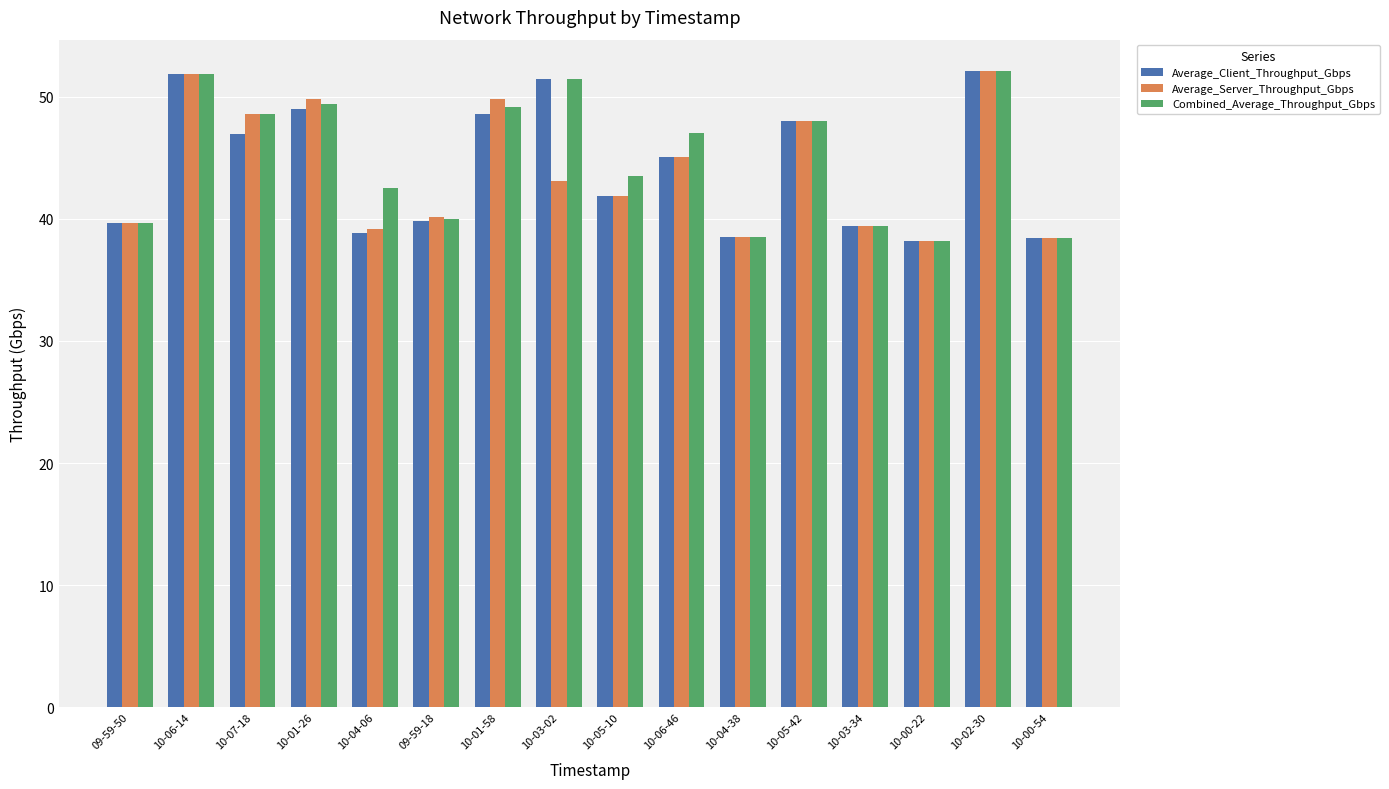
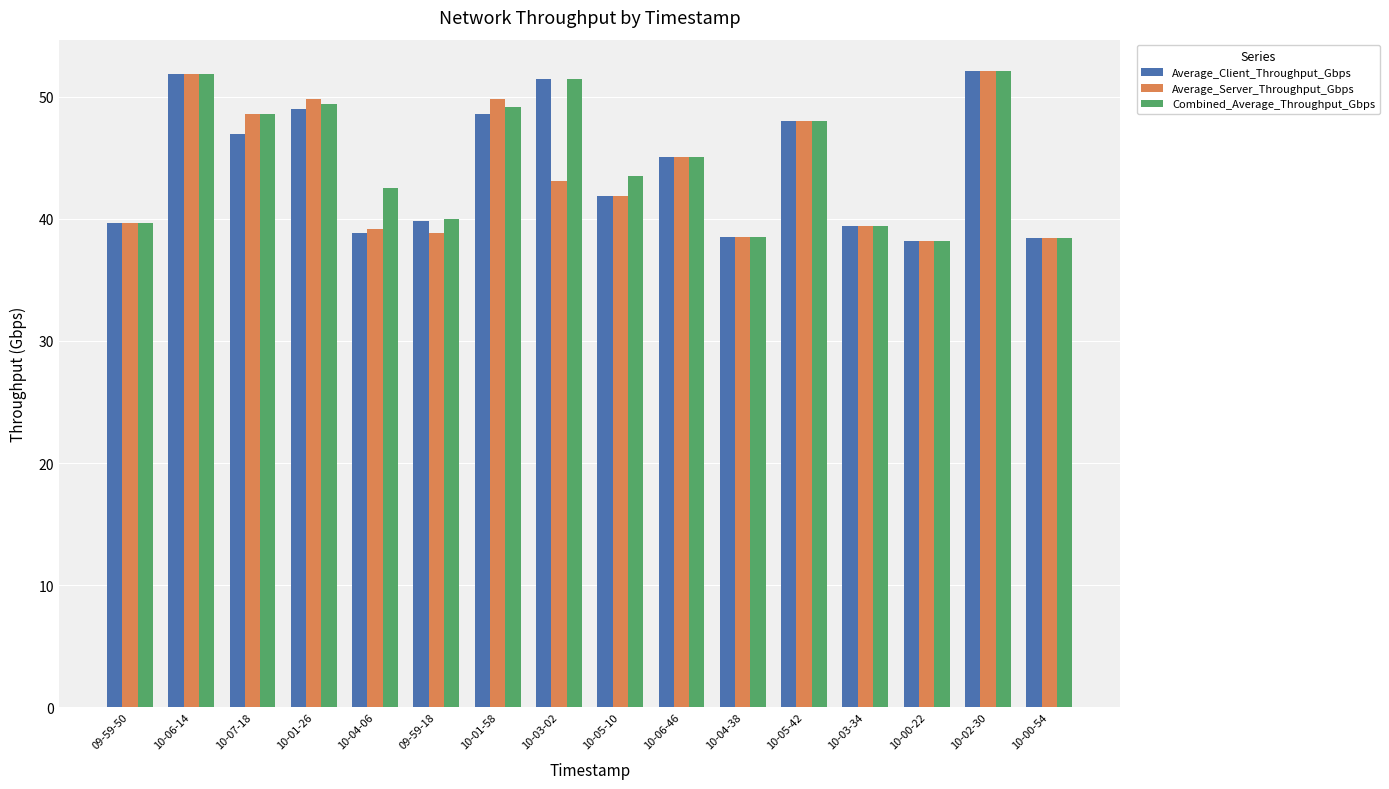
Average_Server_Throughput_Gbps, 09-59-18: 40.2 -> 38.9
Combined_Average_Throughput_Gbps, 10-06-46: 47.0 -> 45.1
